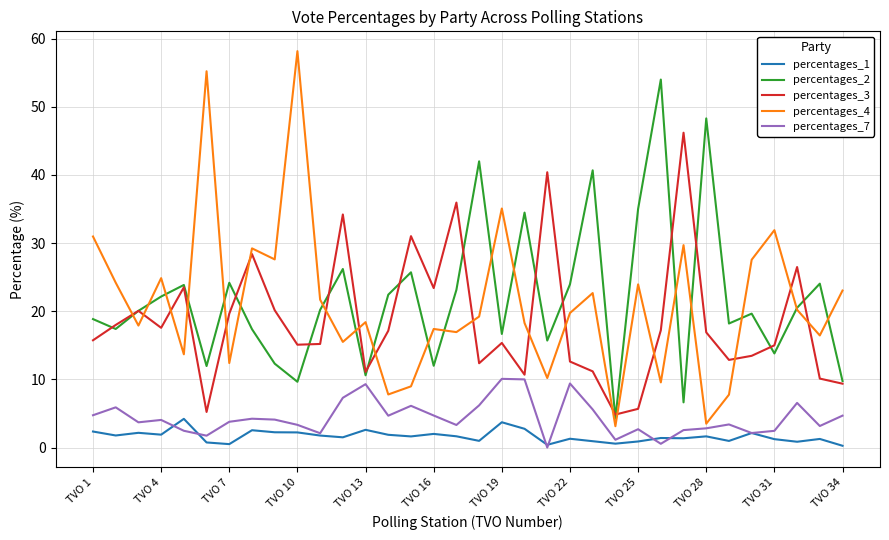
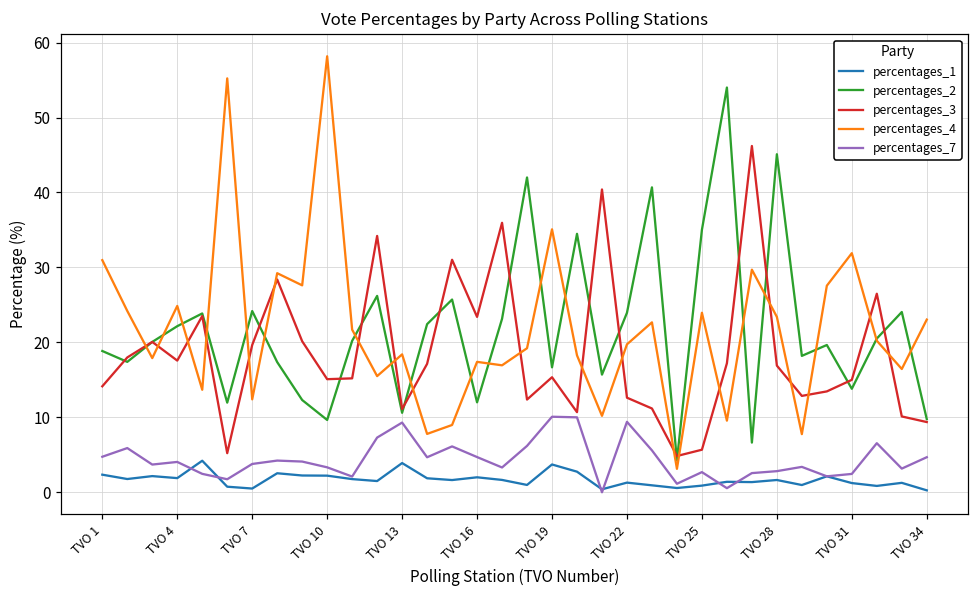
percentages_3, TVO 1: 16 -> 14
percentages_1, TVO 13: 3 -> 4
percentages_2, TVO 28: 48 -> 45
percentages_4, TVO 28: 4 -> 23
